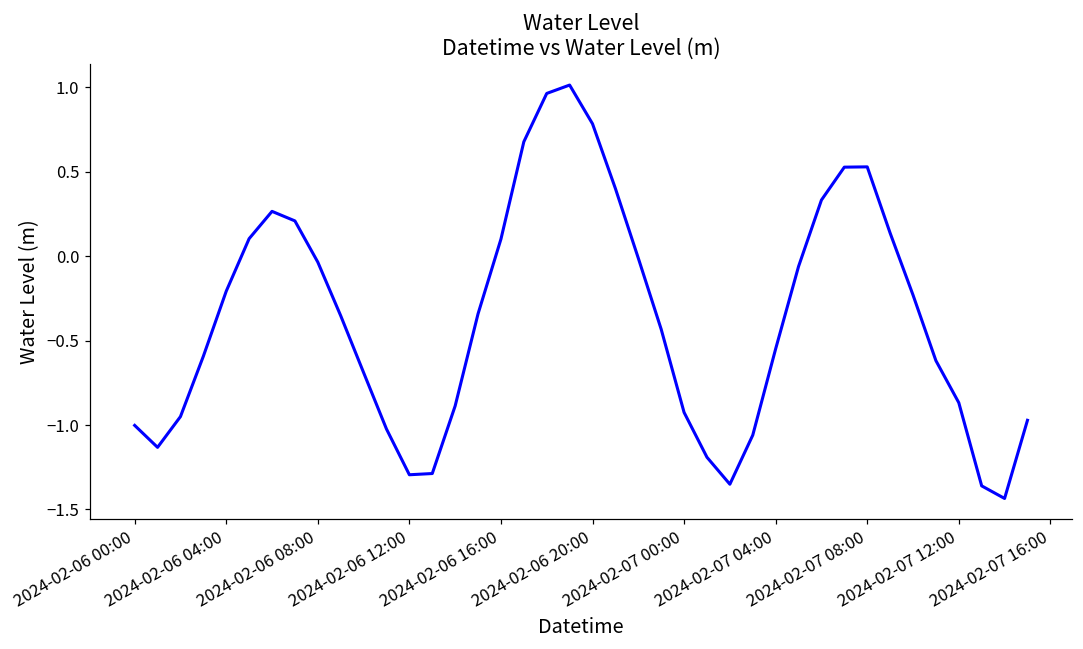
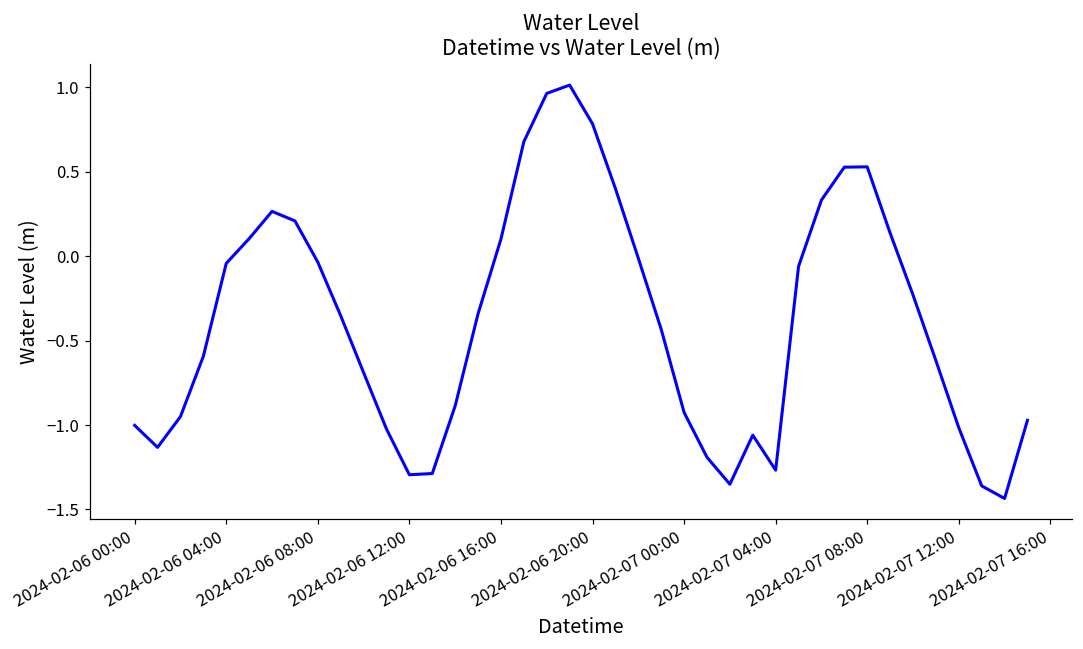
2024-02-06 04:00: -0.21 -> -0.04
2024-02-07 04:00: -0.55 -> -1.27
2024-02-07 12:00: -0.87 -> -1.02
